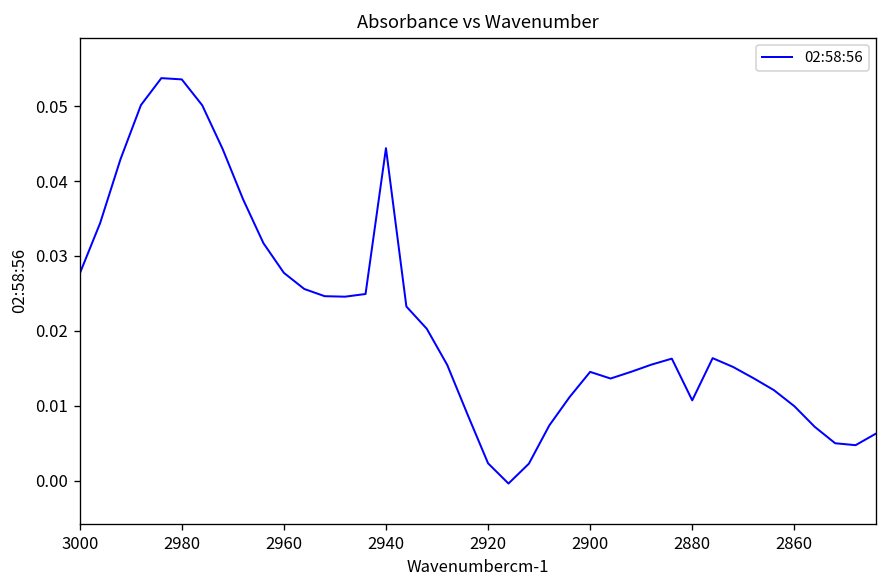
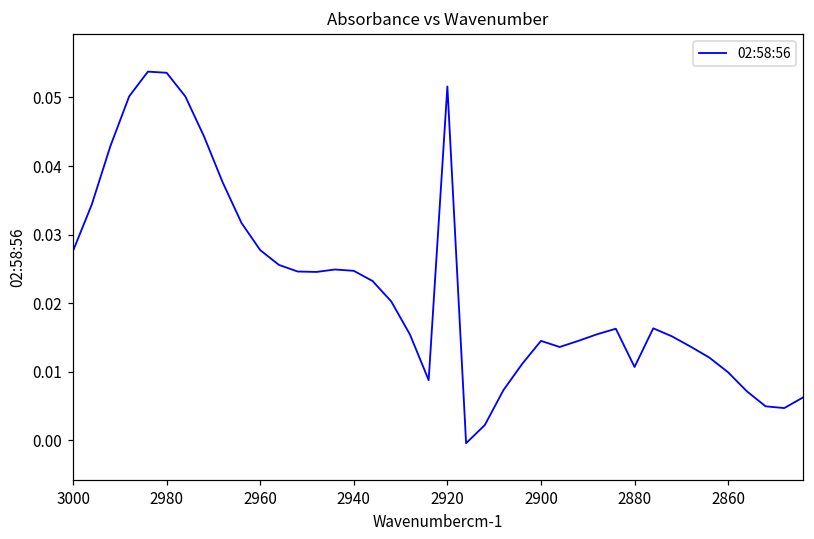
2940: 0.044 -> 0.025
2920: 0.002 -> 0.052
